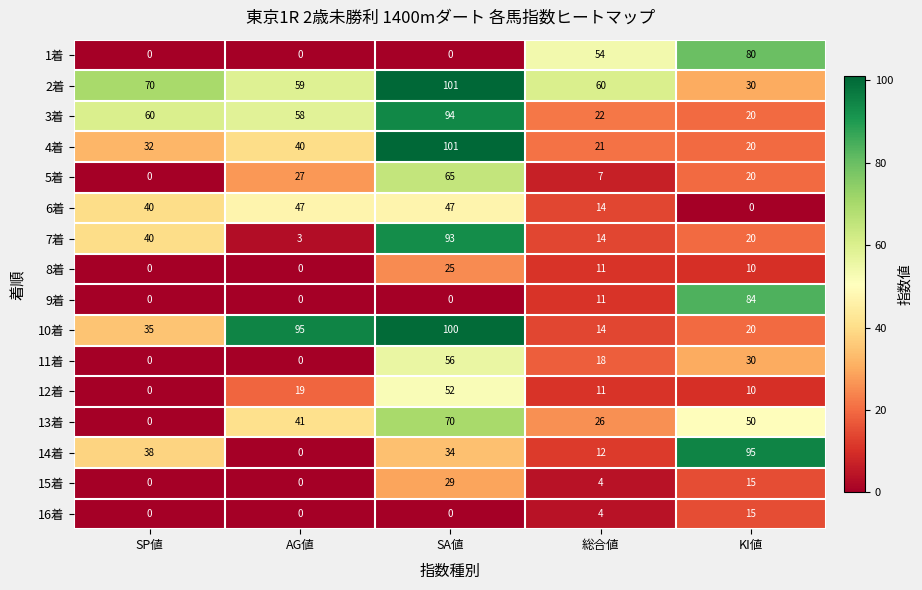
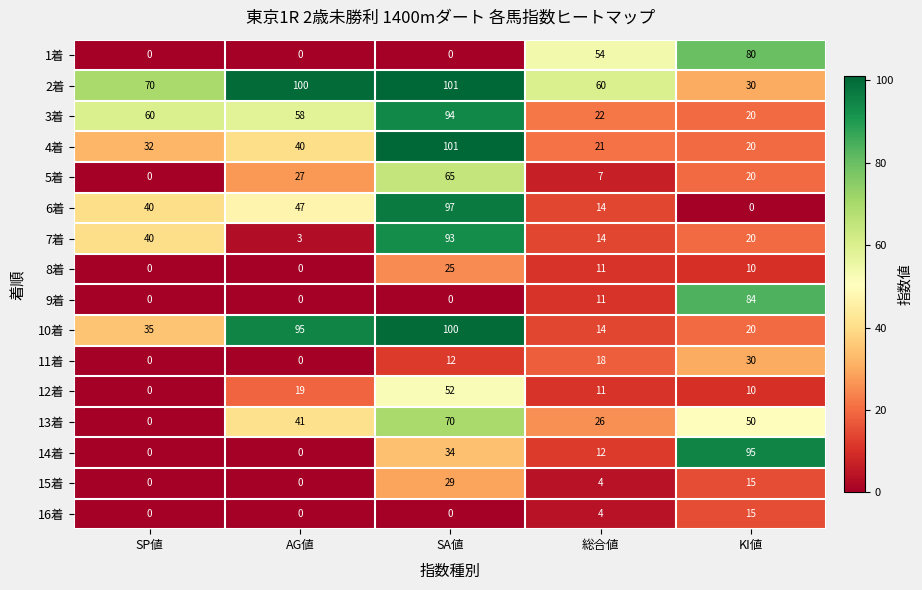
2着, AG値: 59 -> 100
6着, SA値: 47 -> 97
11着, SA値: 56 -> 12
14着, SP値: 38 -> 0
